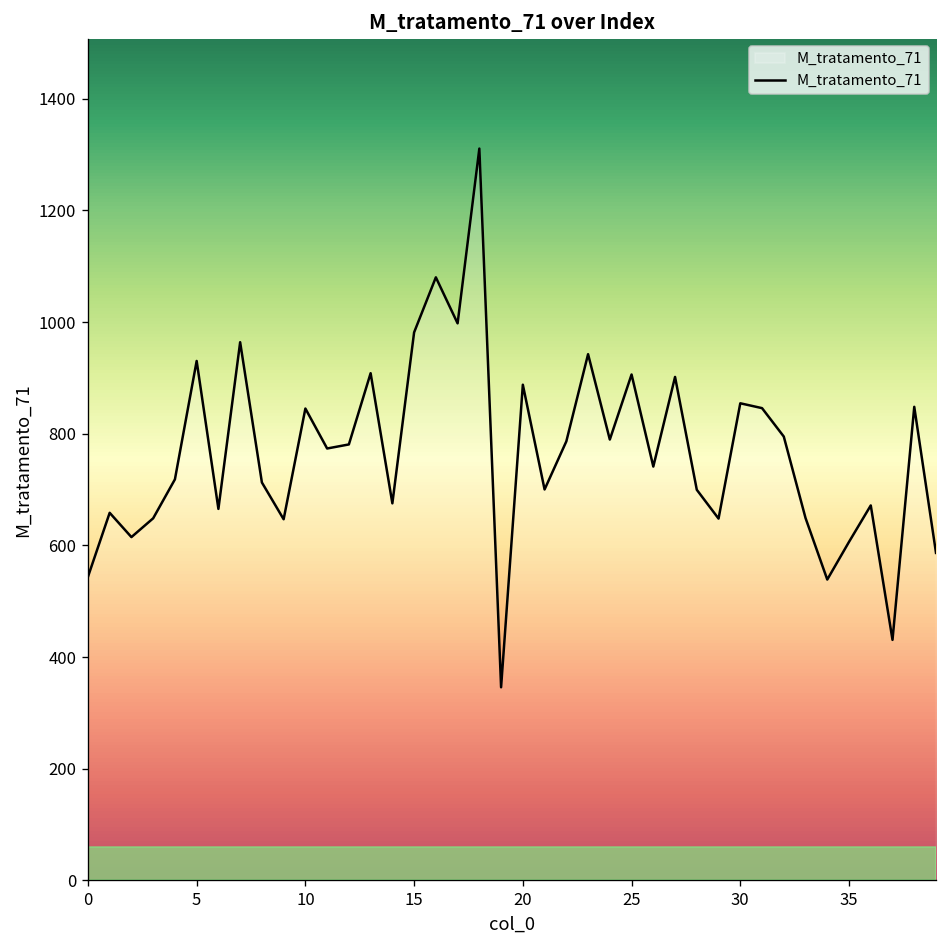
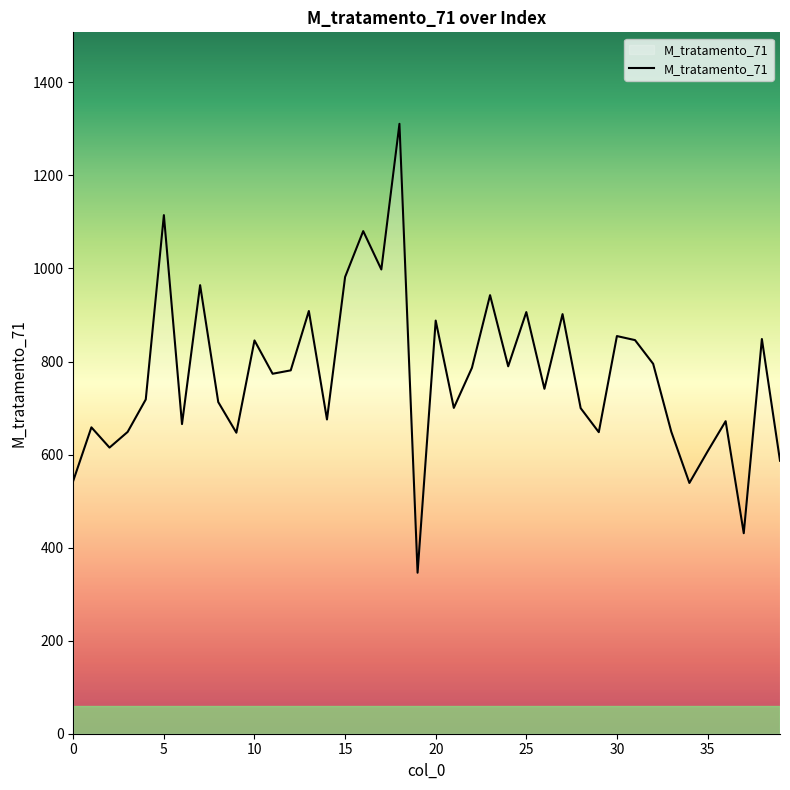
5: 930 -> 1110
